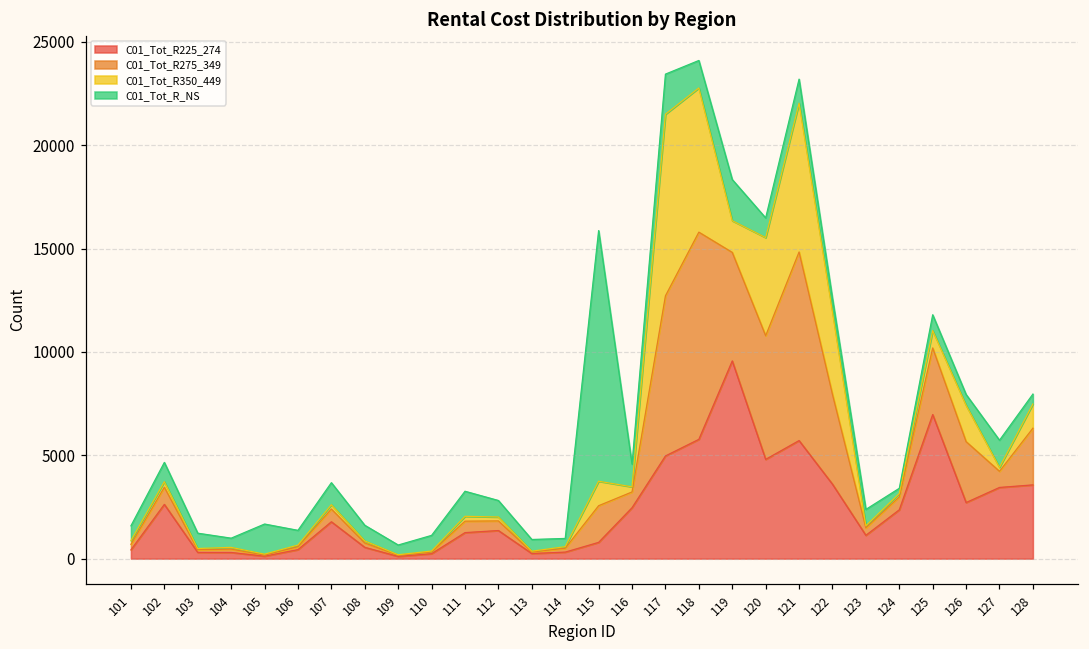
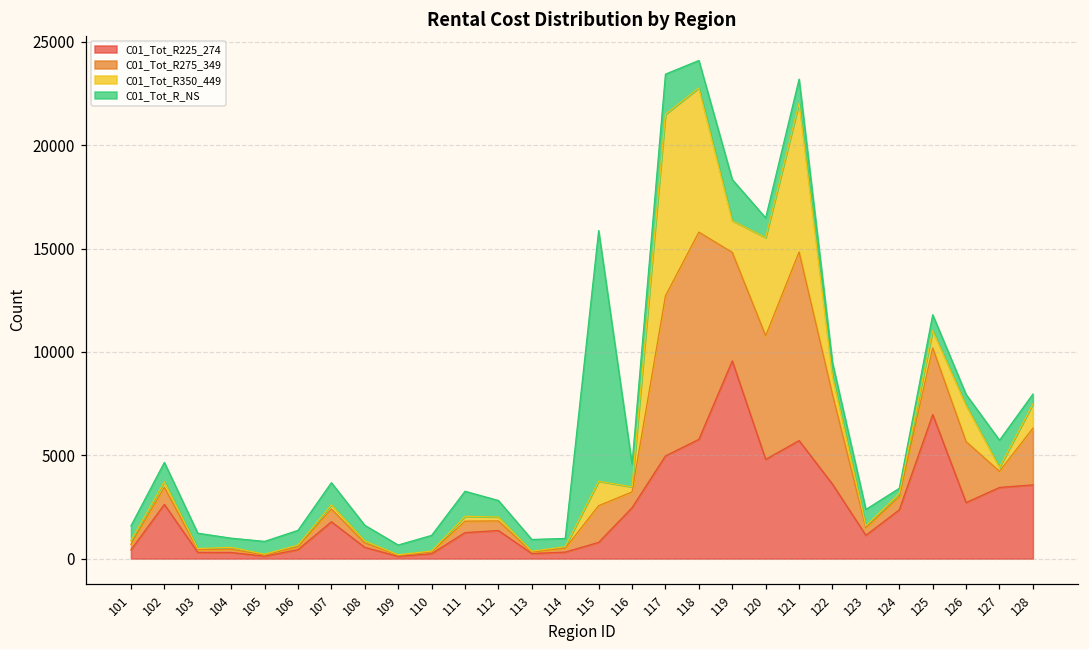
C01_Tot_R_NS, 105: 1500 -> 600
C01_Tot_R350_449, 122: 4000 -> 900
